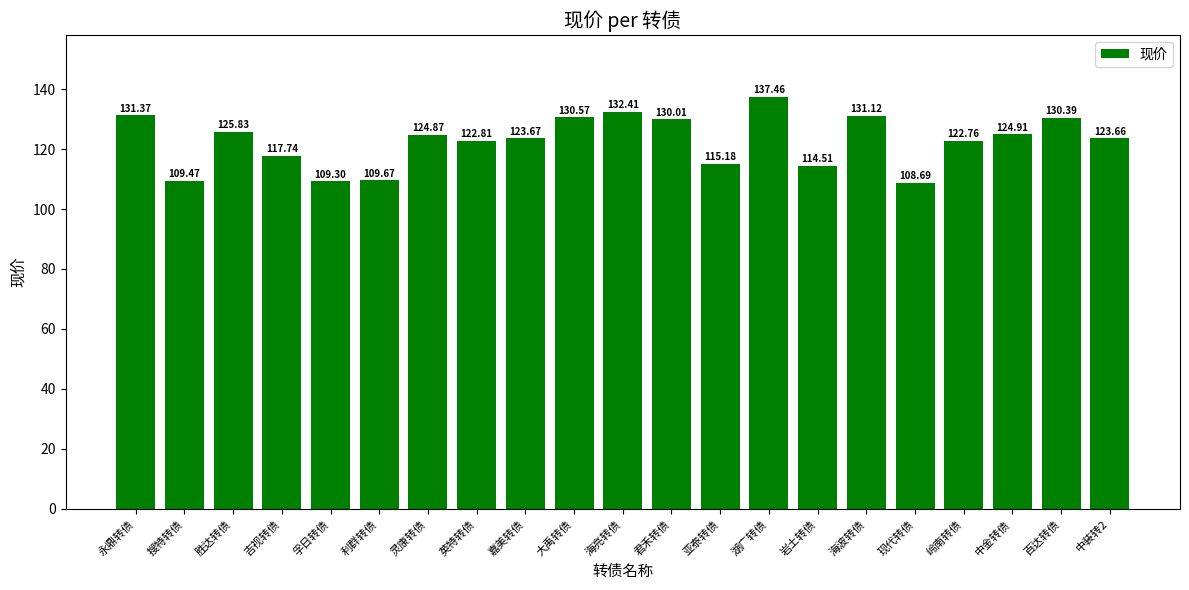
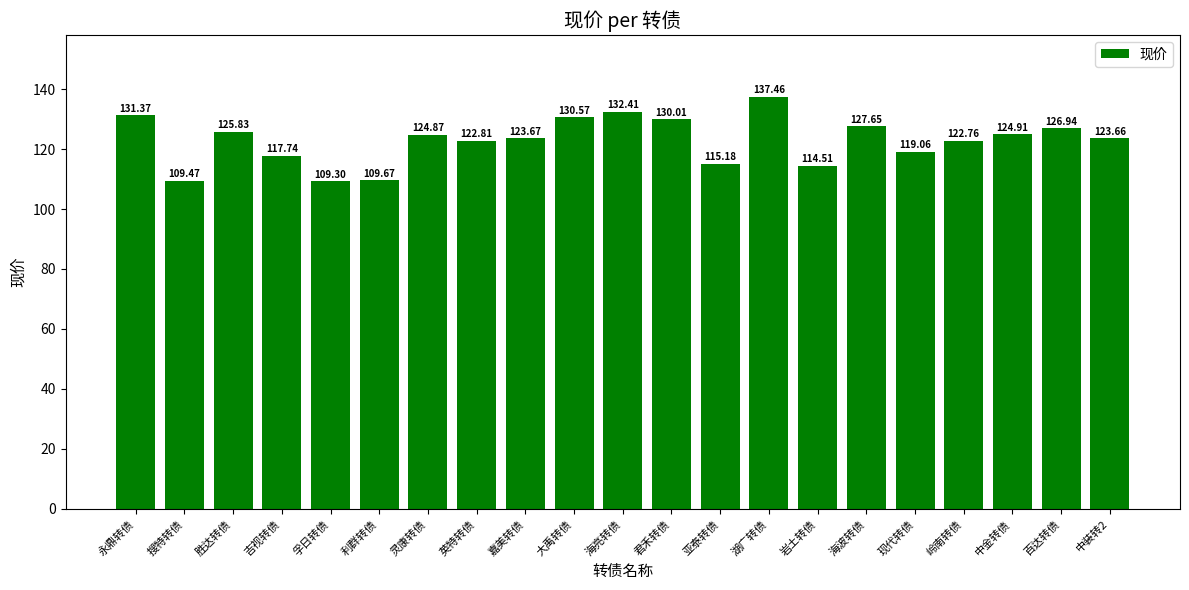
海波转债: 131.12 -> 127.65
现代转债: 108.69 -> 119.06
百达转债: 130.39 -> 126.94
